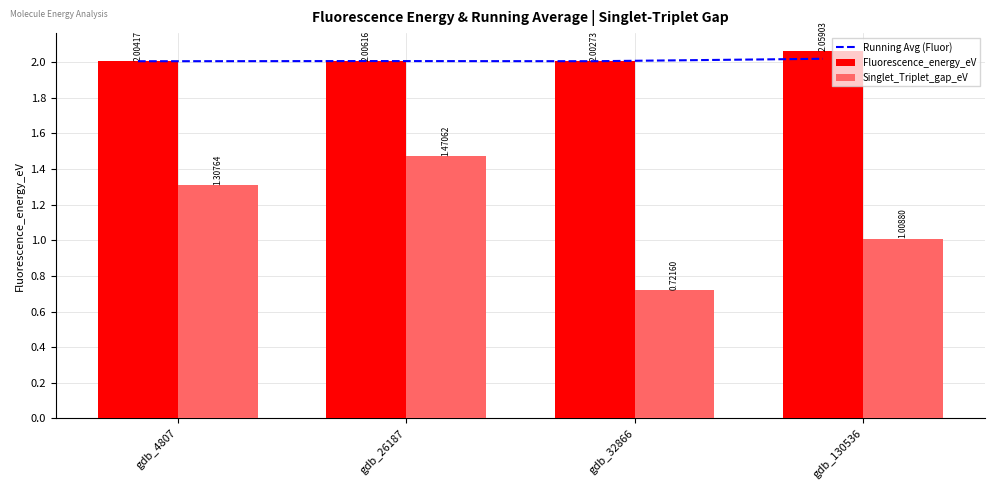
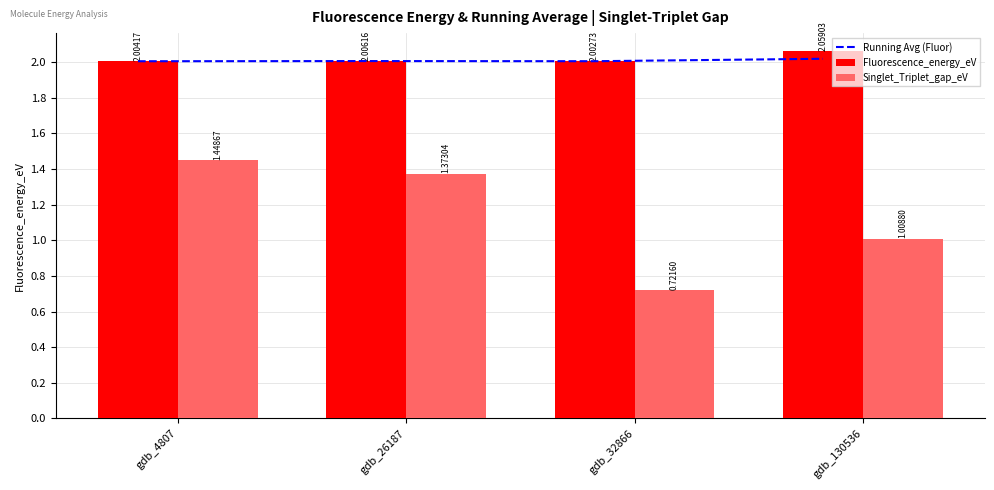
Singlet_Triplet_gap_eV, gdb_4807: 1.30764 -> 1.44867
Singlet_Triplet_gap_eV, gdb_26187: 1.47062 -> 1.37304
